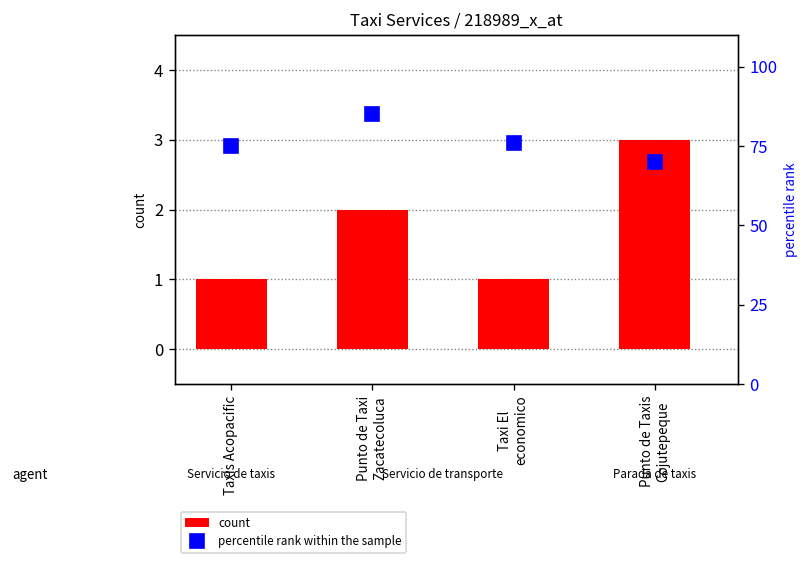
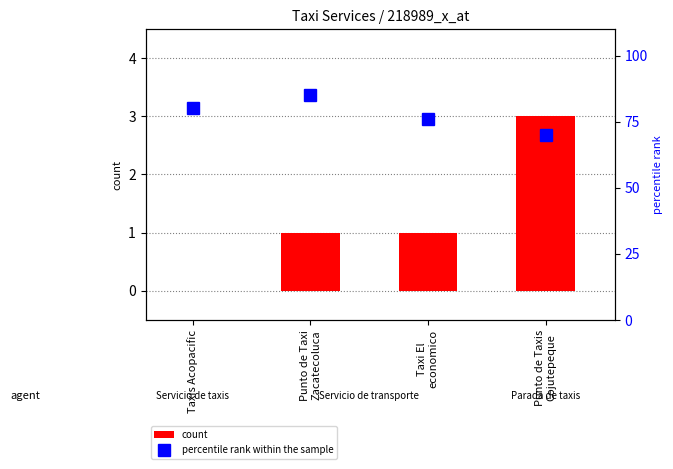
count, Taxis Acopacific: 1 -> 0
count, Punto de Taxi Zacatecoluca: 2 -> 1
percentile rank within the sample, Taxis Acopacific: 75 -> 80
